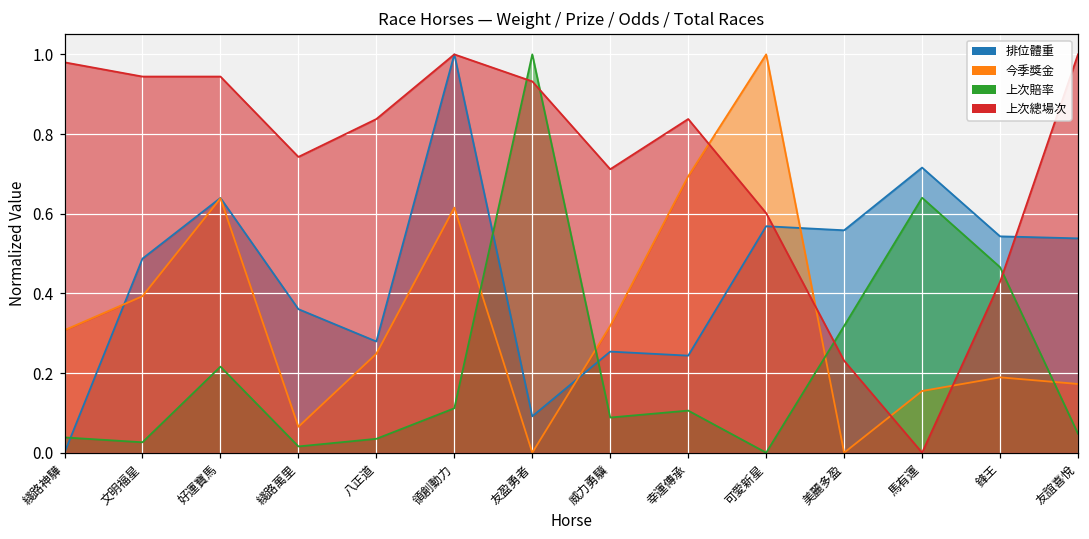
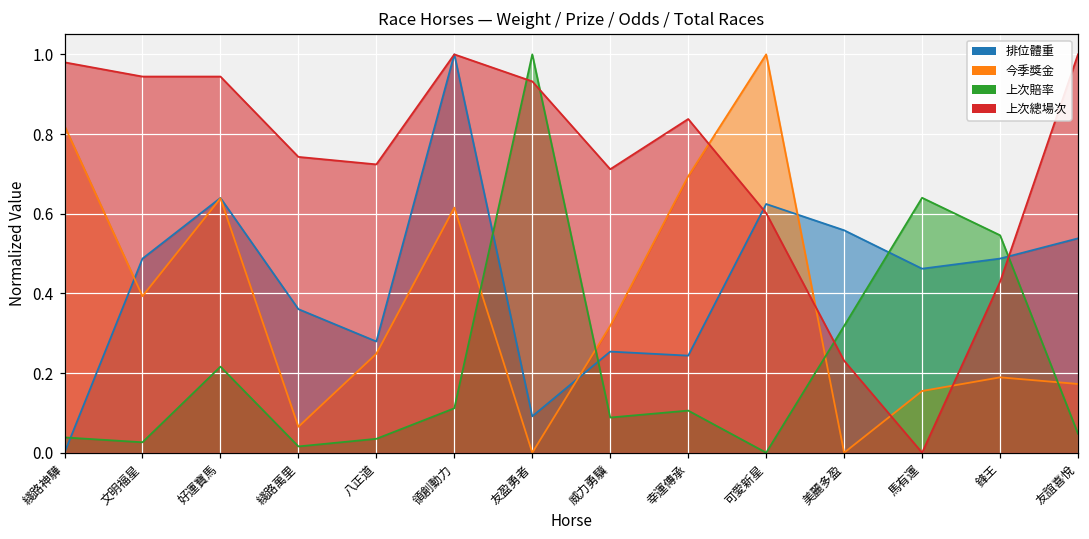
今季獎金, 綫路神驊: 0.31 -> 0.82
上次總場次, 八正道: 0.84 -> 0.72
排位體重, 可愛新星: 0.57 -> 0.62
排位體重, 馬有運: 0.72 -> 0.46
排位體重, 鋒王: 0.54 -> 0.49
上次賠率, 鋒王: 0.47 -> 0.55
